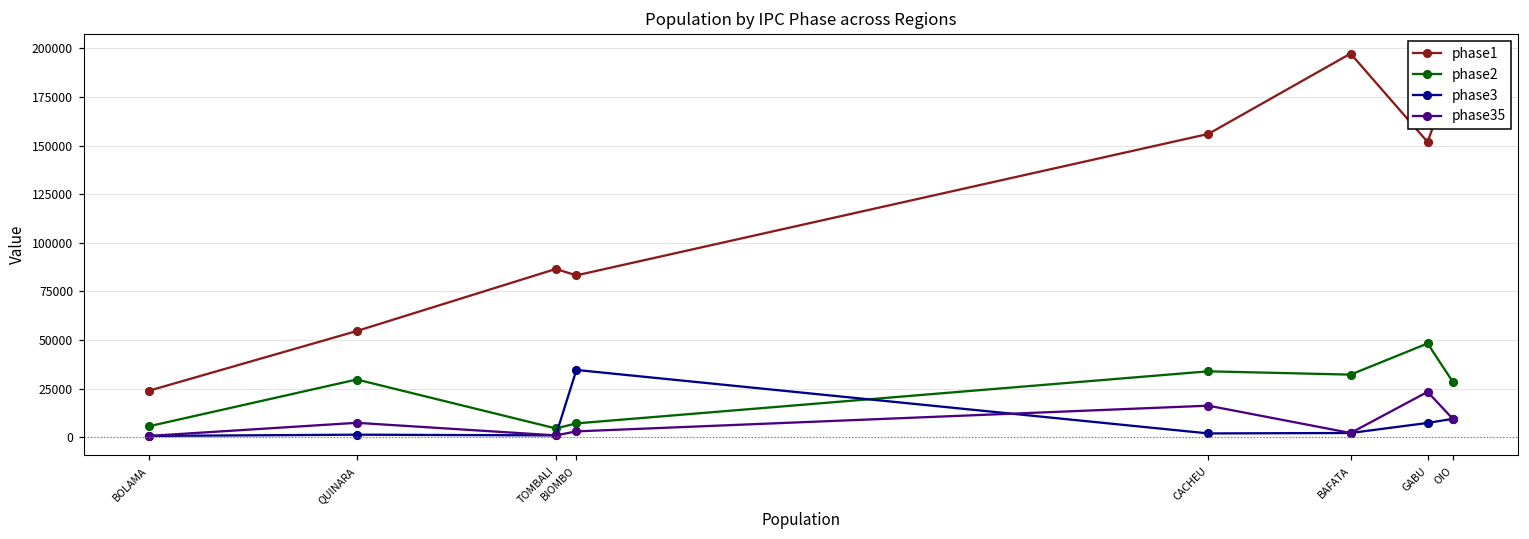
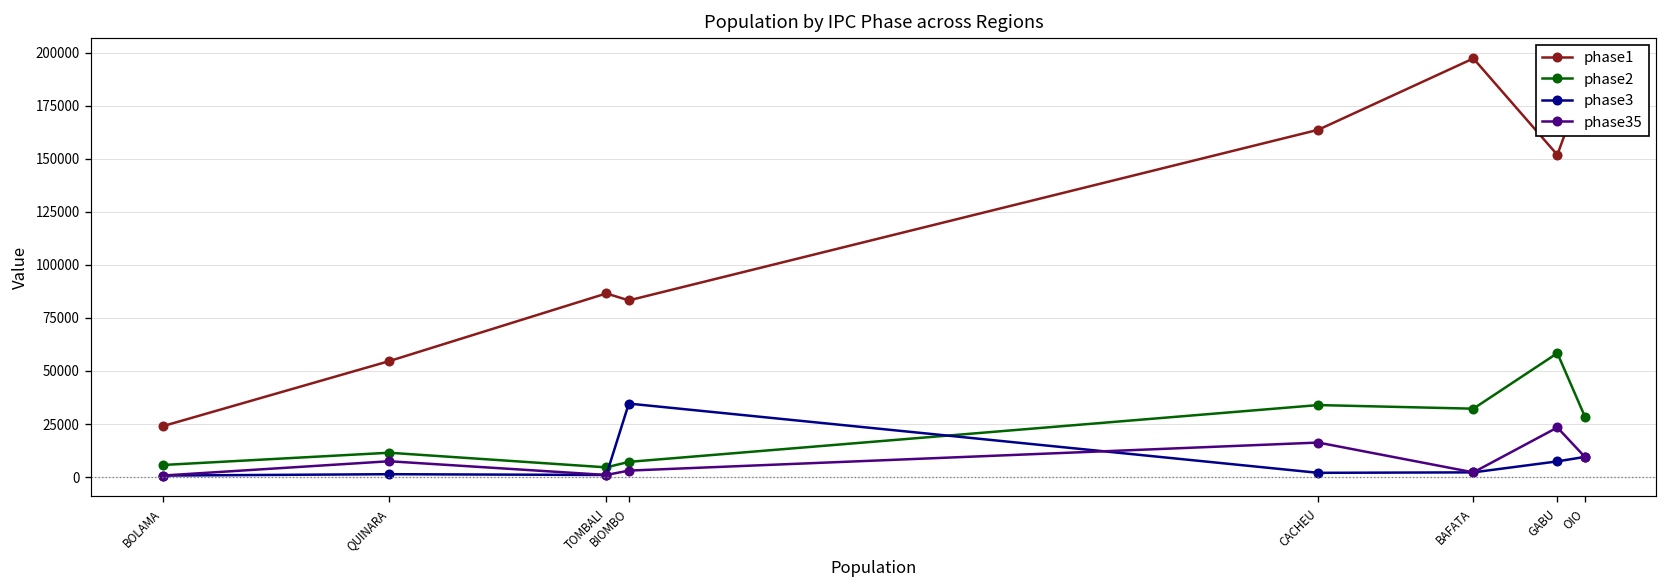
phase2, QUINARA: 30000 -> 11000
phase1, CACHEU: 156000 -> 164000
phase2, GABU: 48000 -> 58000
